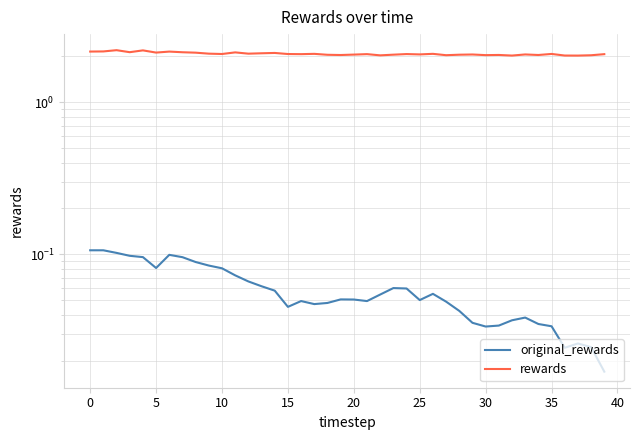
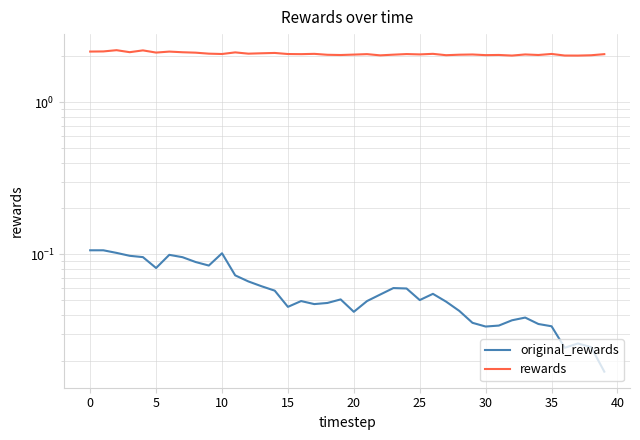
original_rewards, 10: 0.08 -> 0.10
original_rewards, 20: 0.050 -> 0.042
